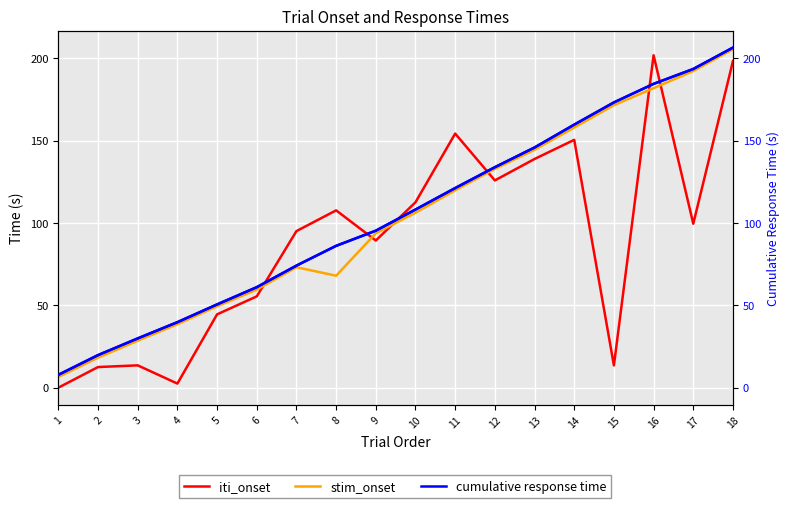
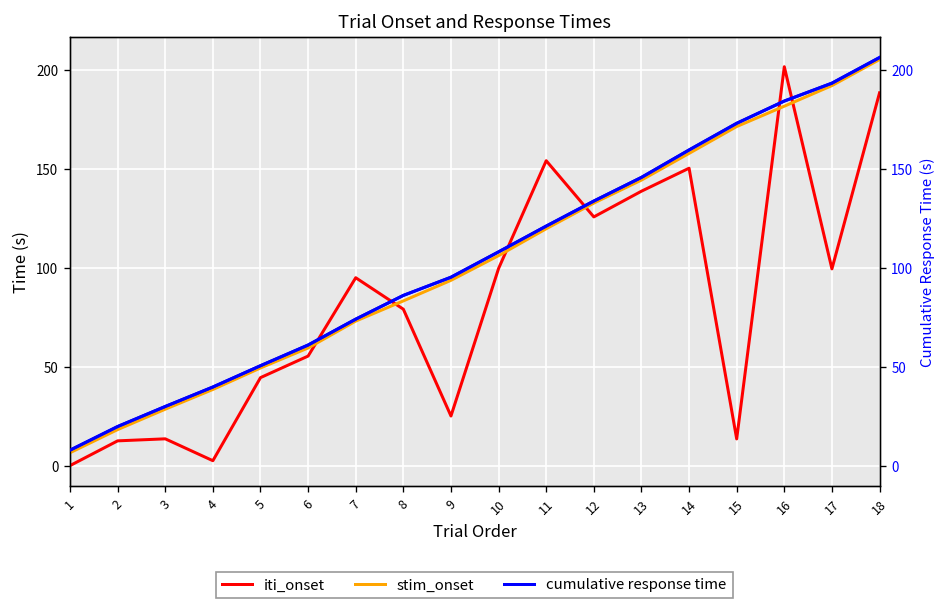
iti_onset, 8: 108 -> 79
stim_onset, 8: 68 -> 83
iti_onset, 9: 89 -> 25
iti_onset, 10: 113 -> 100
iti_onset, 18: 198 -> 189
